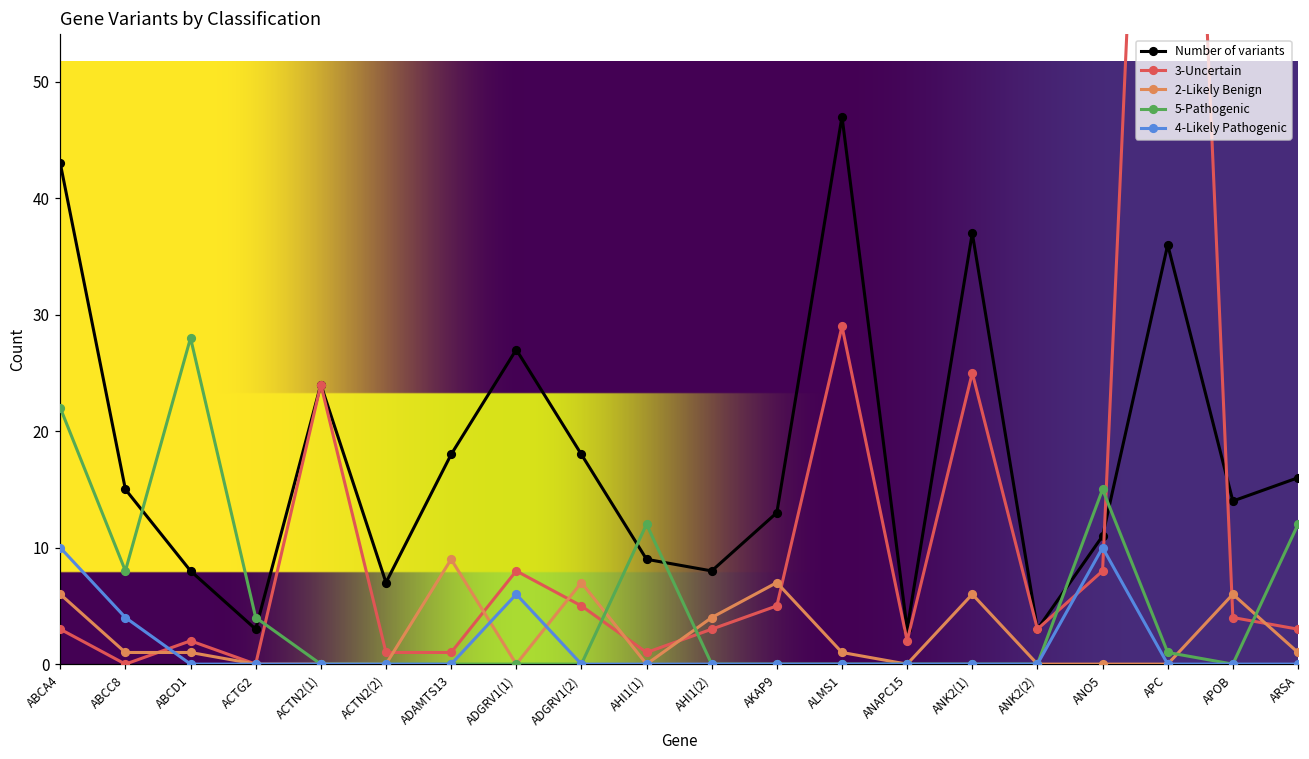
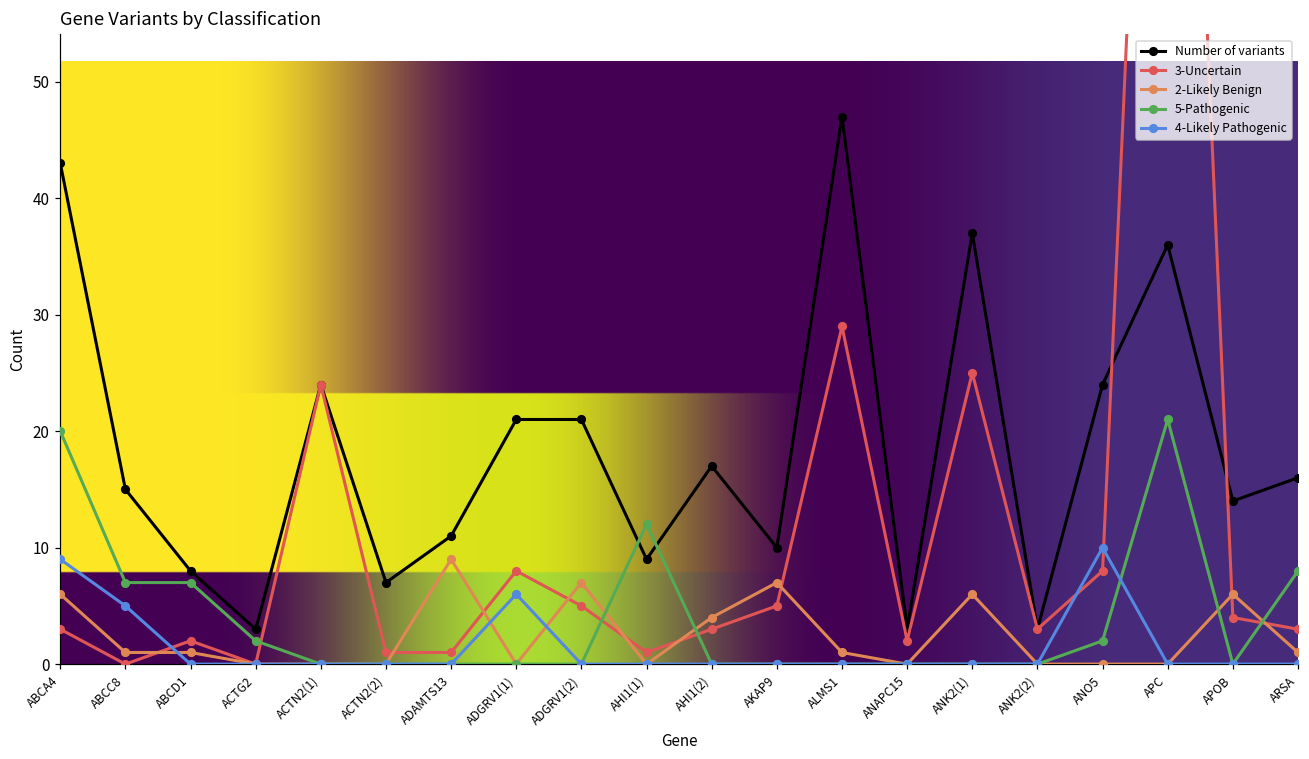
5-Pathogenic, ABCA4: 22 -> 20
4-Likely Pathogenic, ABCA4: 10 -> 9
5-Pathogenic, ABCC8: 8 -> 7
4-Likely Pathogenic, ABCC8: 4 -> 5
5-Pathogenic, ABCD1: 28 -> 7
5-Pathogenic, ACTG2: 4 -> 2
Number of variants, ADAMTS13: 18 -> 11
Number of variants, ADGRV1(1): 27 -> 21
Number of variants, ADGRV1(2): 18 -> 21
Number of variants, AHI1(2): 8 -> 17
Number of variants, AKAP9: 13 -> 10
Number of variants, ANO5: 11 -> 24
5-Pathogenic, ANO5: 15 -> 2
5-Pathogenic, APC: 1 -> 21
5-Pathogenic, ARSA: 12 -> 8
